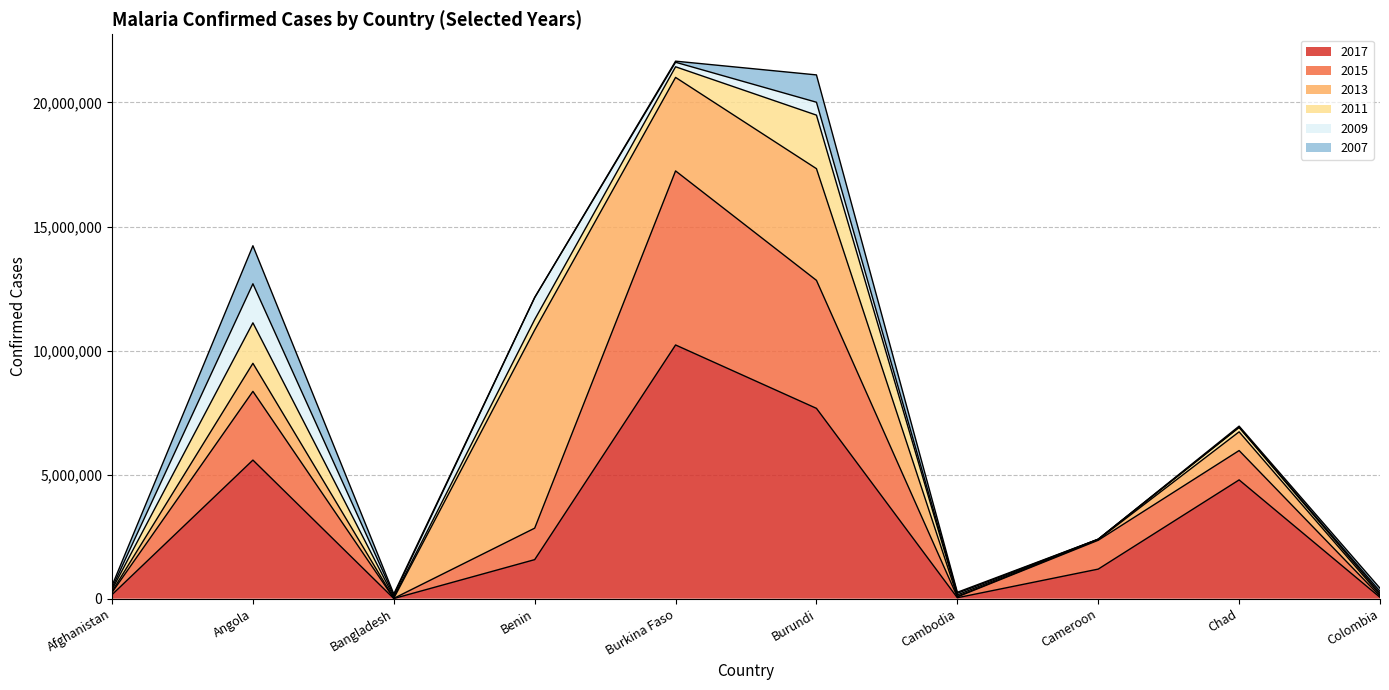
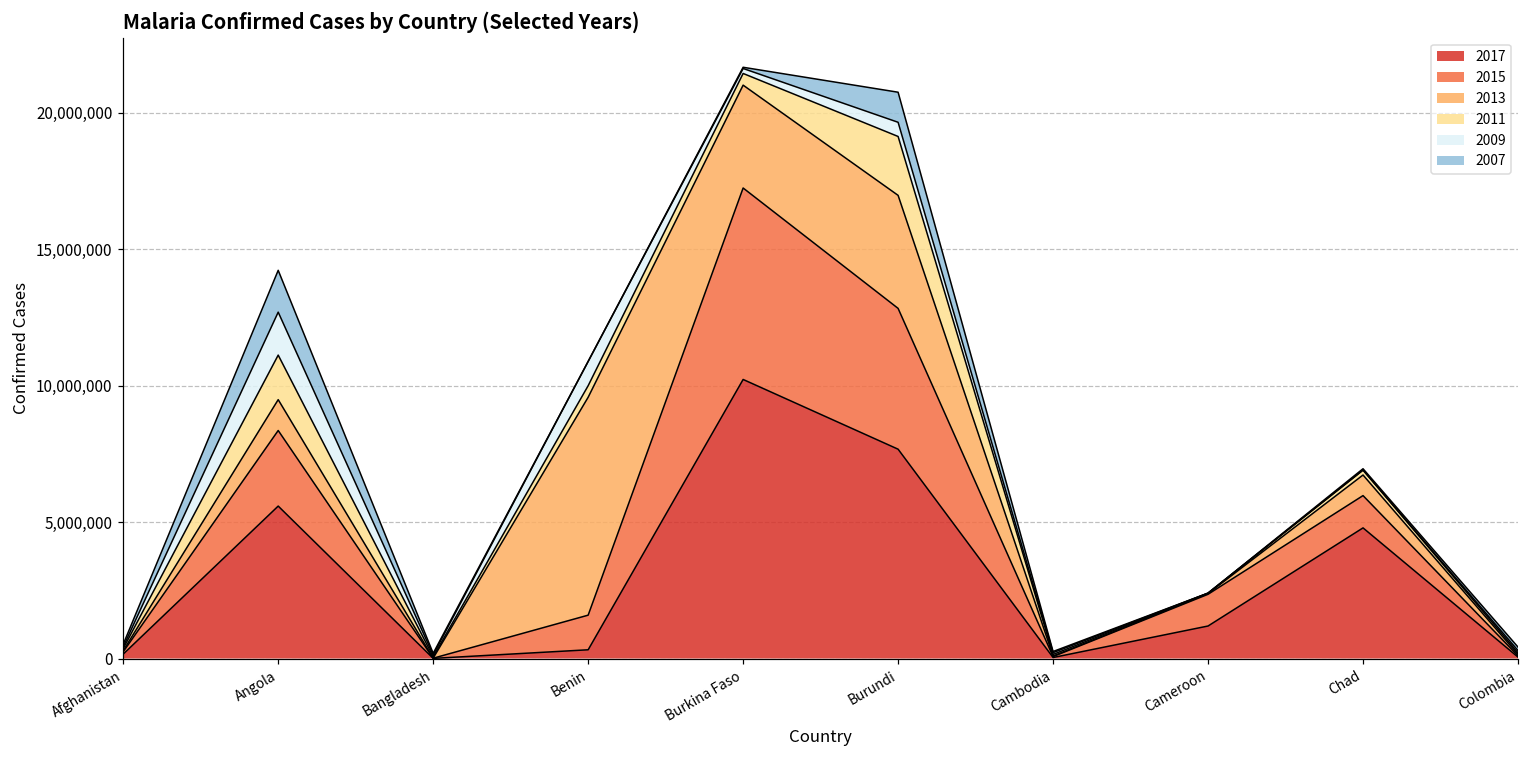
2017, Benin: 1,600,000 -> 300,000
2013, Burundi: 4,500,000 -> 4,100,000
